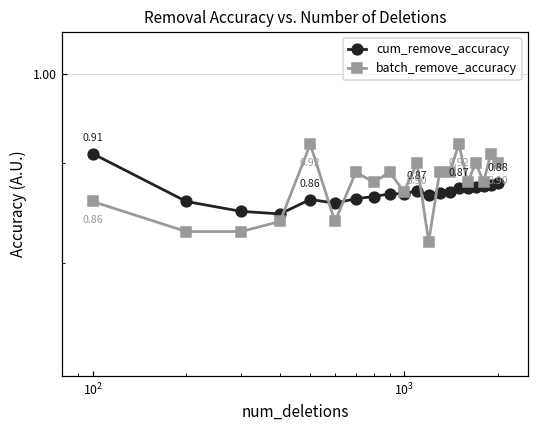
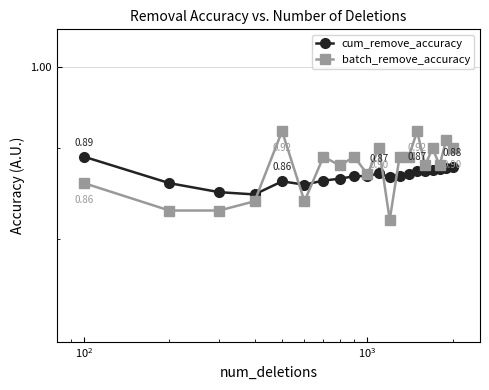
cum_remove_accuracy, 10^2: 0.91 -> 0.89
